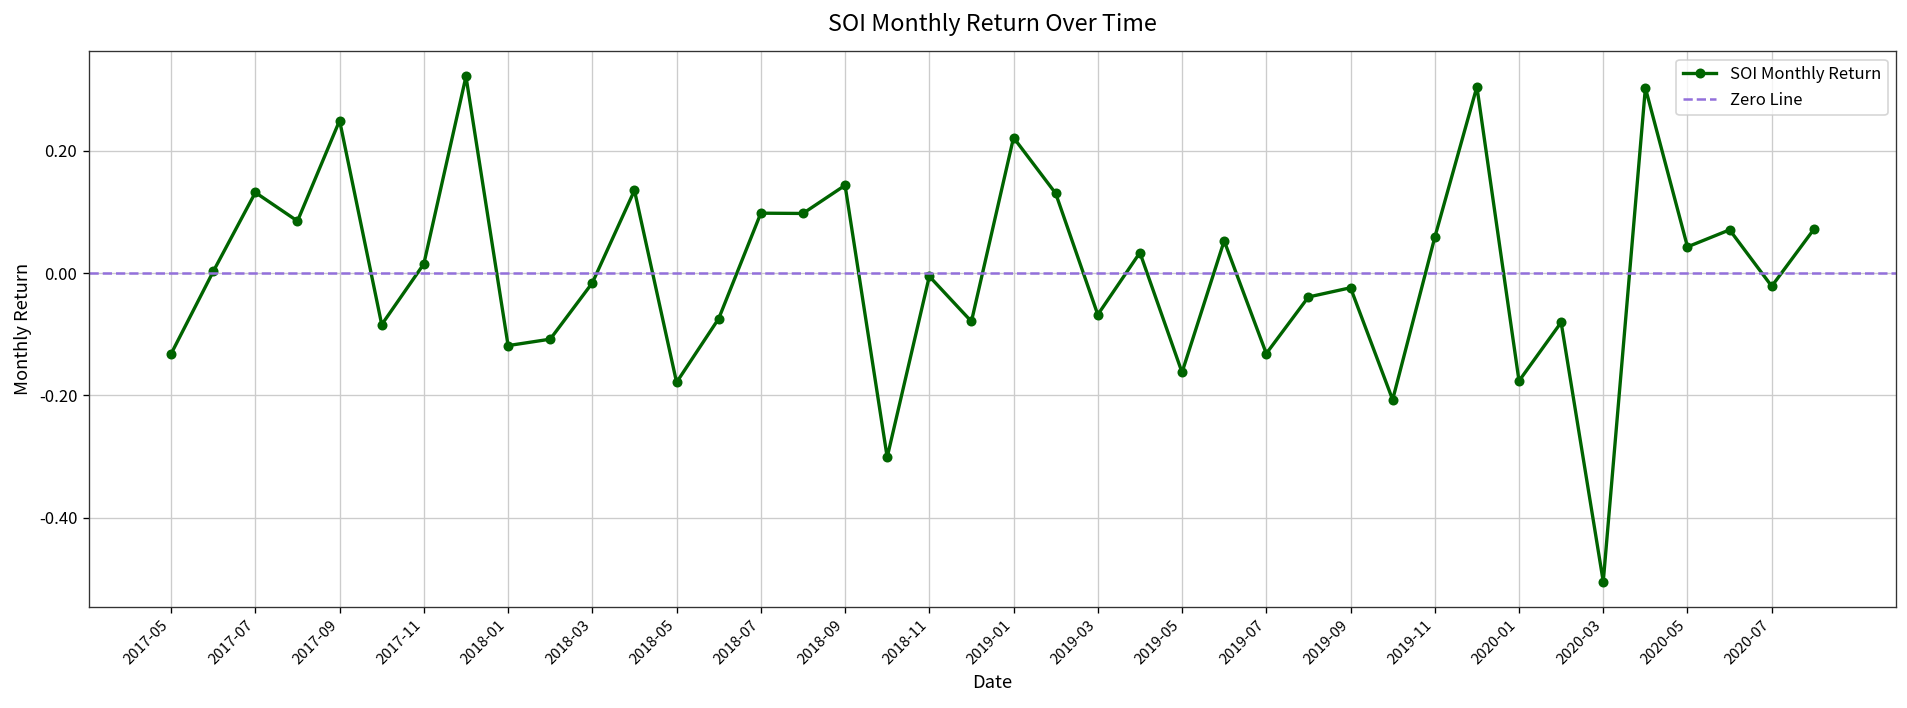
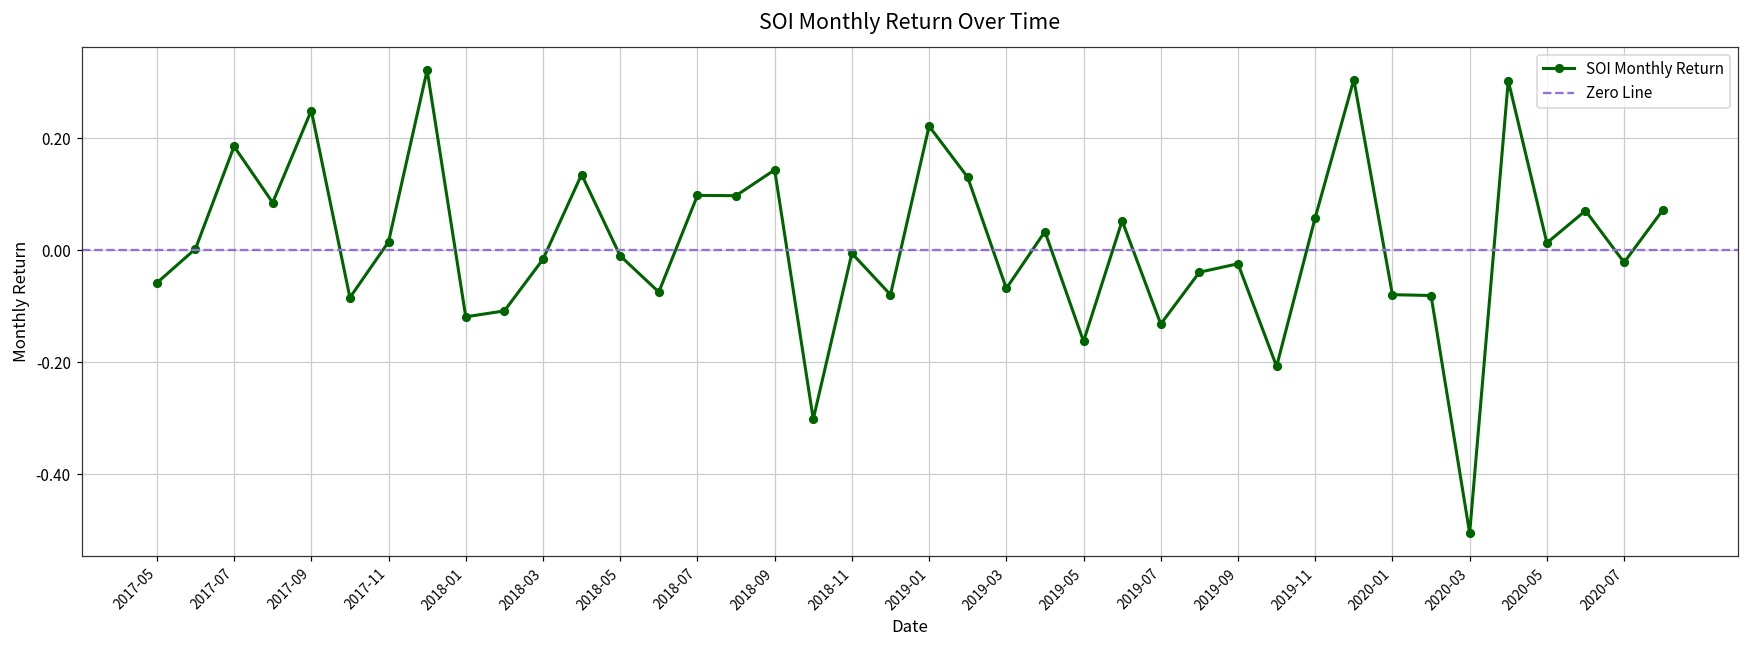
2017-05: -0.13 -> -0.06
2017-07: 0.13 -> 0.19
2018-05: -0.18 -> -0.01
2020-01: -0.18 -> -0.08
2020-05: 0.04 -> 0.01
